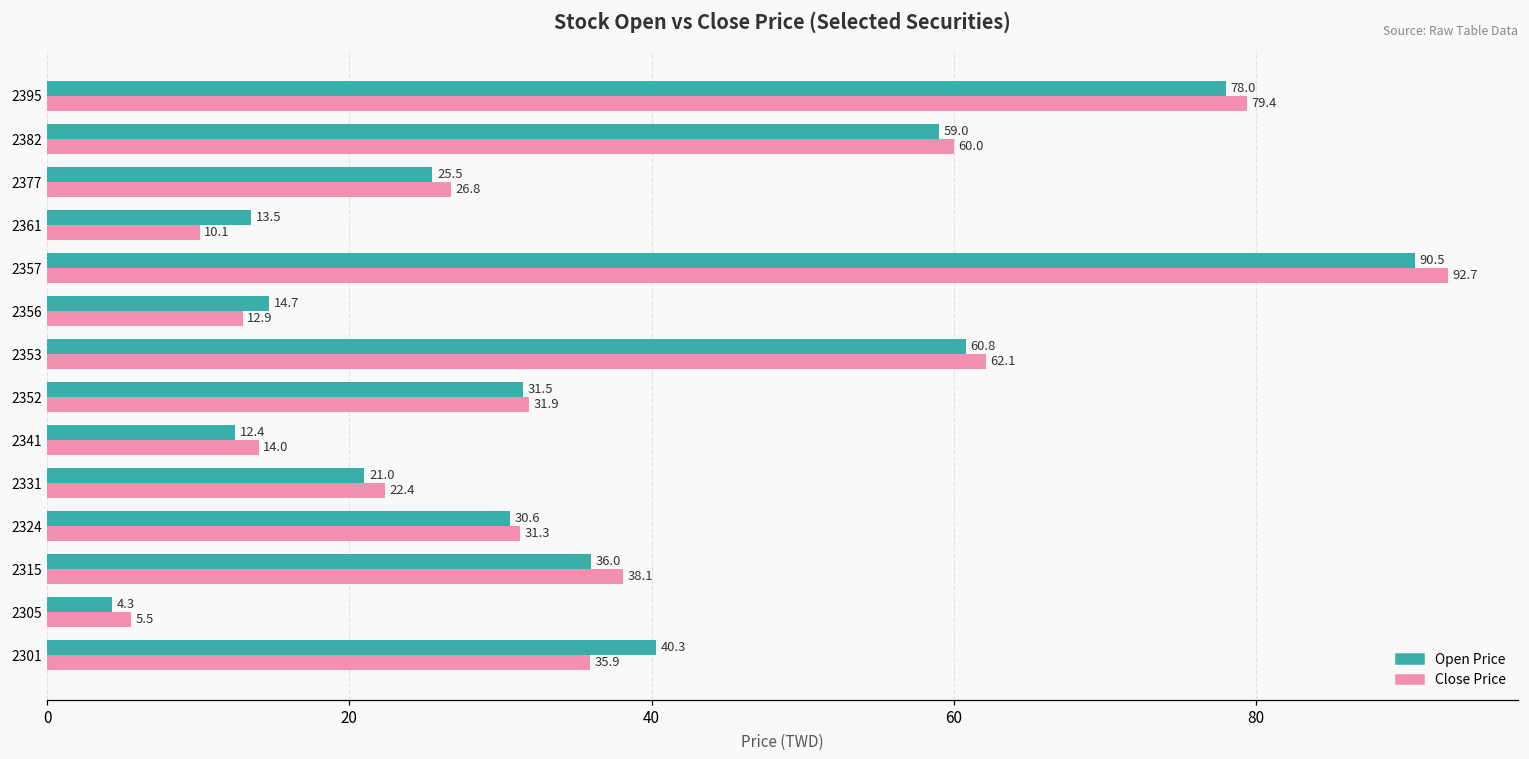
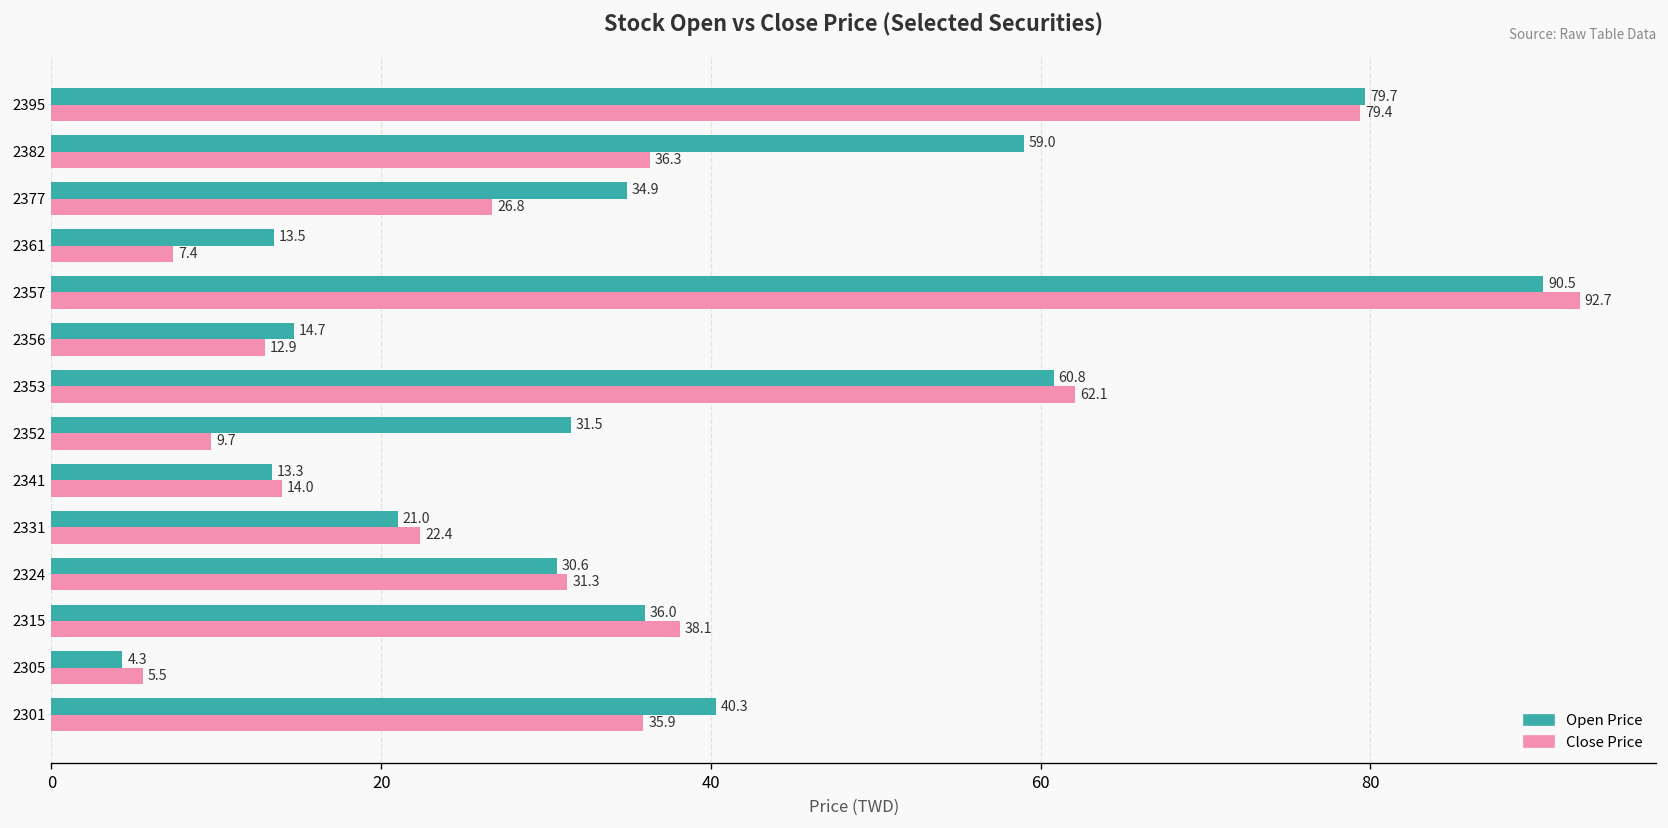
Open Price, 2395: 78.0 -> 79.7
Close Price, 2382: 60.0 -> 36.3
Open Price, 2377: 25.5 -> 34.9
Close Price, 2361: 10.1 -> 7.4
Close Price, 2352: 31.9 -> 9.7
Open Price, 2341: 12.4 -> 13.3
